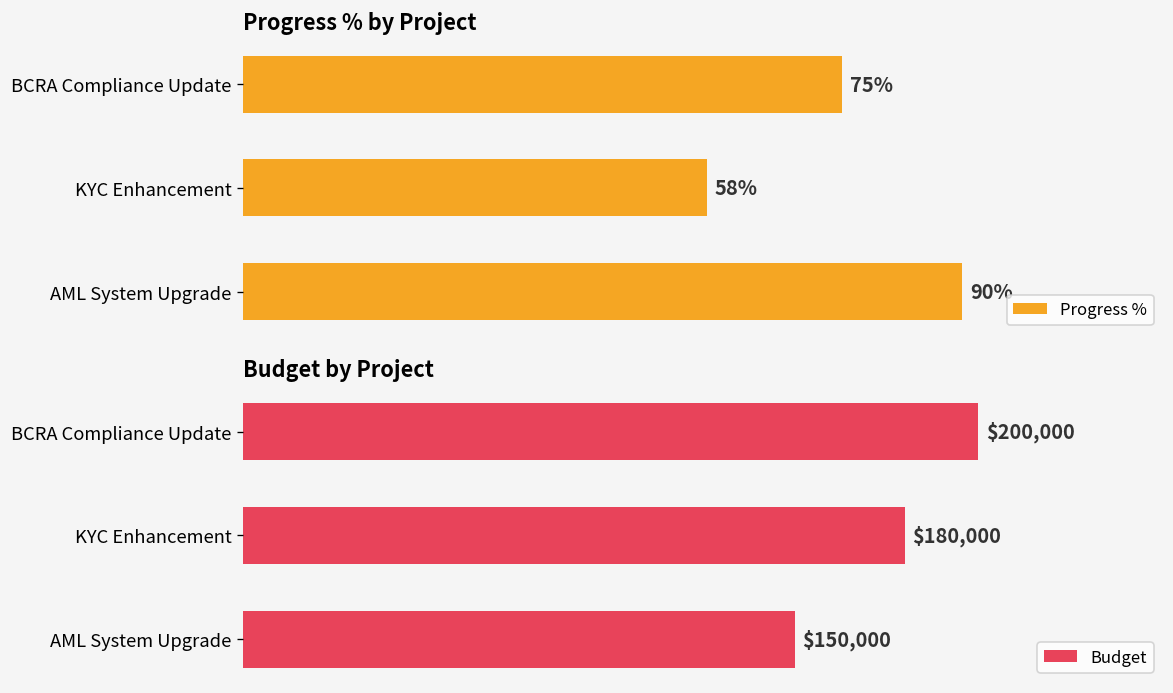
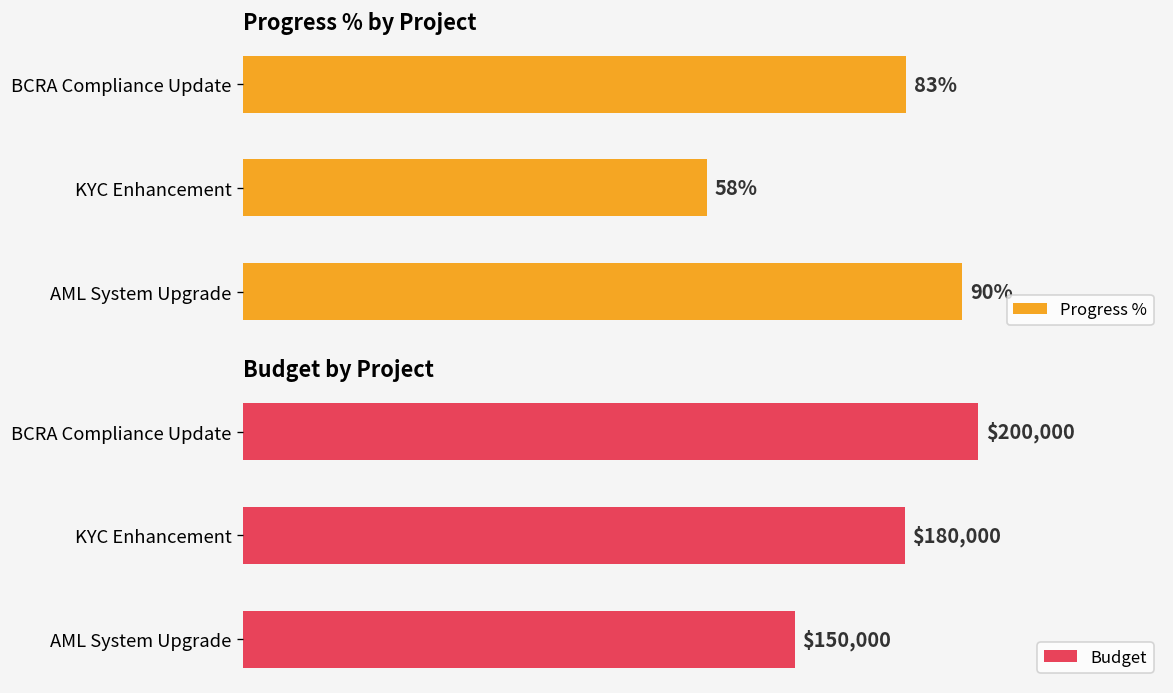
Progress % by Project, BCRA Compliance Update: 75% -> 83%
